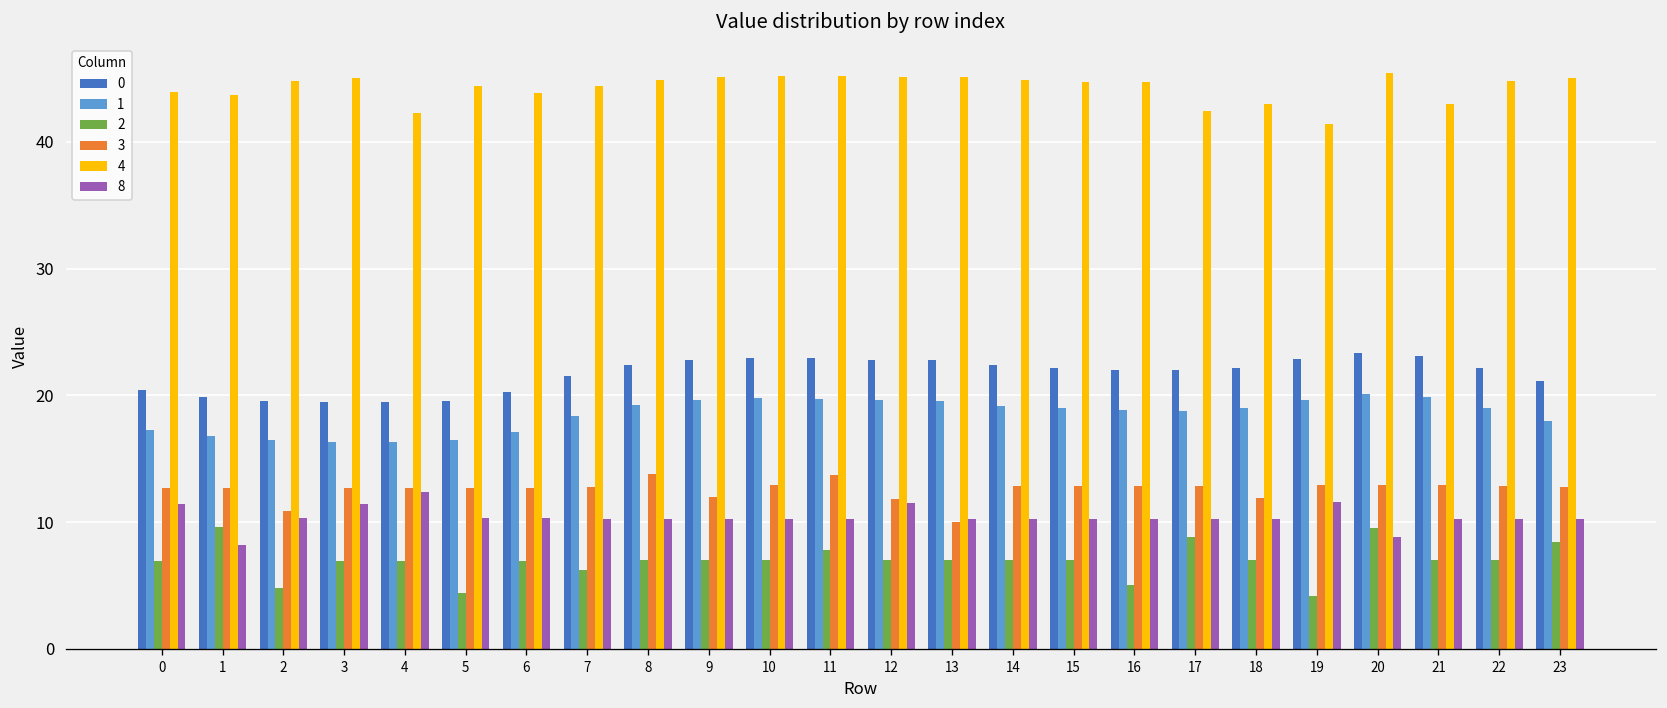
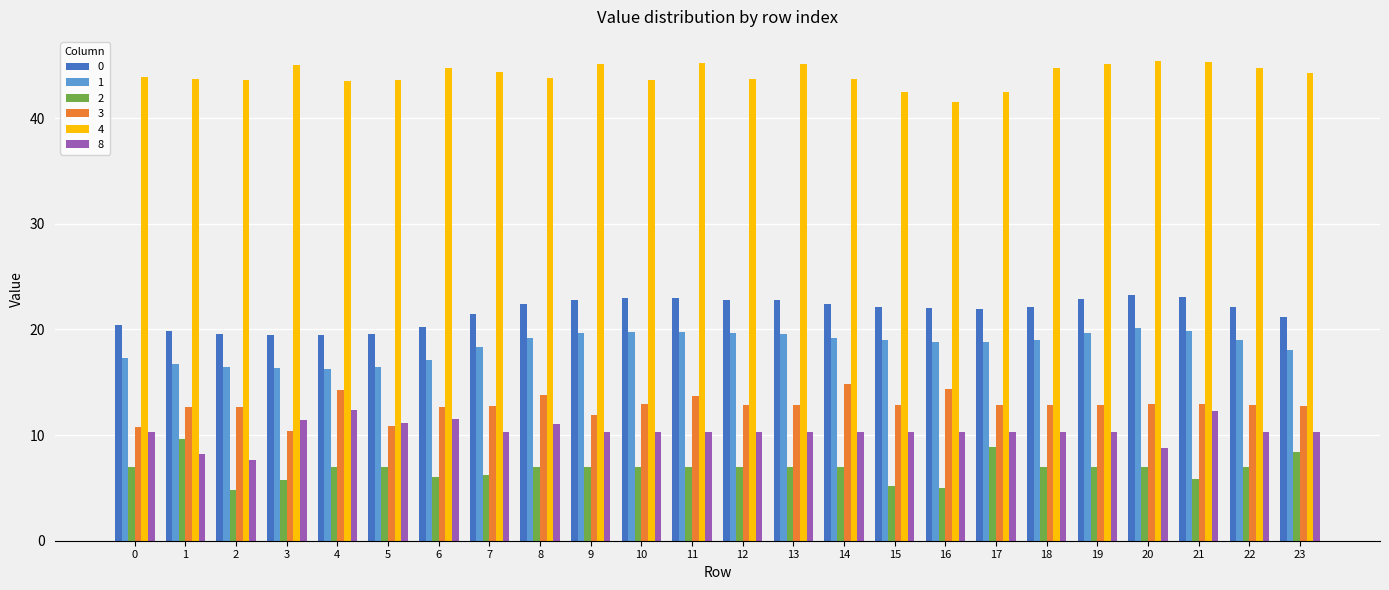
3, 0: 12.7 -> 10.8
8, 0: 11.5 -> 10.3
3, 2: 10.9 -> 12.7
4, 2: 44.8 -> 43.6
8, 2: 10.3 -> 7.6
2, 3: 6.9 -> 5.7
3, 3: 12.7 -> 10.4
3, 4: 12.7 -> 14.3
4, 4: 42.3 -> 43.6
2, 5: 4.4 -> 6.9
3, 5: 12.7 -> 10.9
4, 5: 44.4 -> 43.6
8, 5: 10.3 -> 11.1
2, 6: 7.0 -> 6.0
4, 6: 43.9 -> 44.7
8, 6: 10.3 -> 11.5
4, 8: 44.9 -> 43.8
8, 8: 10.3 -> 11.1
4, 10: 45.2 -> 43.6
2, 11: 7.8 -> 7.0
3, 12: 11.8 -> 12.9
4, 12: 45.2 -> 43.7
8, 12: 11.5 -> 10.3
3, 13: 10.0 -> 12.9
3, 14: 12.9 -> 14.9
4, 14: 44.9 -> 43.7
2, 15: 7.0 -> 5.1
4, 15: 44.8 -> 42.5
3, 16: 12.8 -> 14.3
4, 16: 44.7 -> 41.5
3, 18: 11.9 -> 12.8
4, 18: 43.0 -> 44.8
2, 19: 4.2 -> 7.0
4, 19: 41.4 -> 45.2
8, 19: 11.6 -> 10.3
2, 20: 9.5 -> 7.0
2, 21: 7.0 -> 5.8
4, 21: 43.0 -> 45.3
8, 21: 10.3 -> 12.3
4, 23: 45.0 -> 44.3
